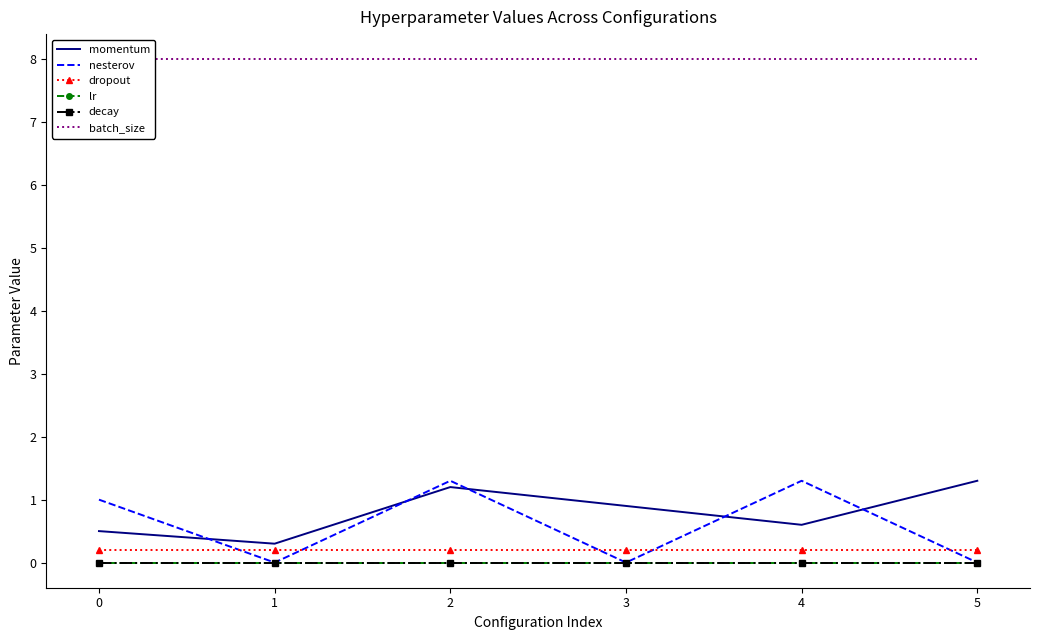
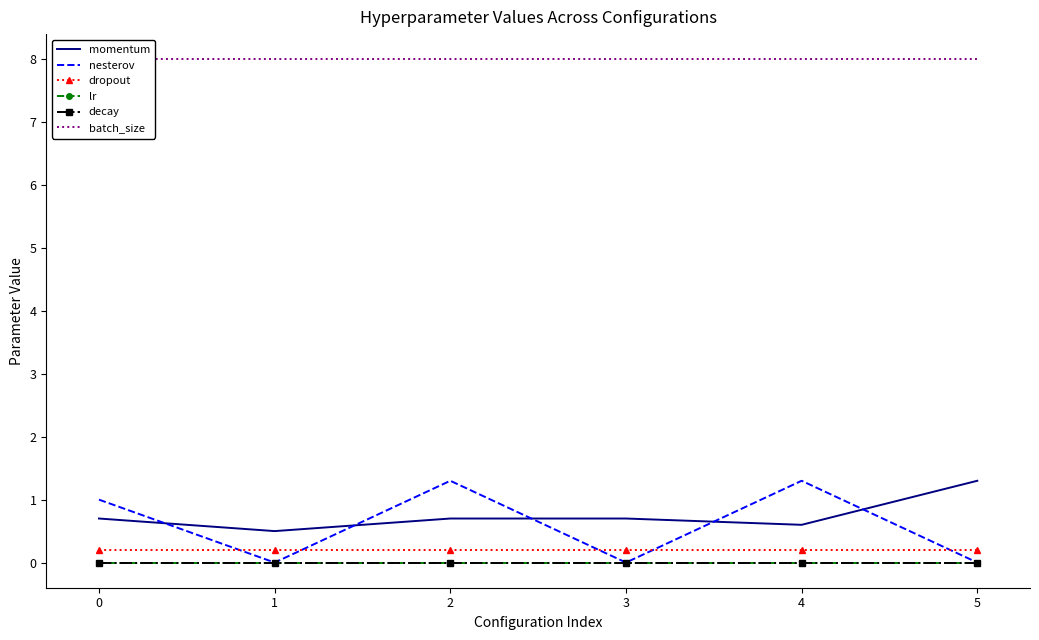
momentum, 0: 0.5 -> 0.7
momentum, 1: 0.3 -> 0.5
momentum, 2: 1.2 -> 0.7
momentum, 3: 0.9 -> 0.7
